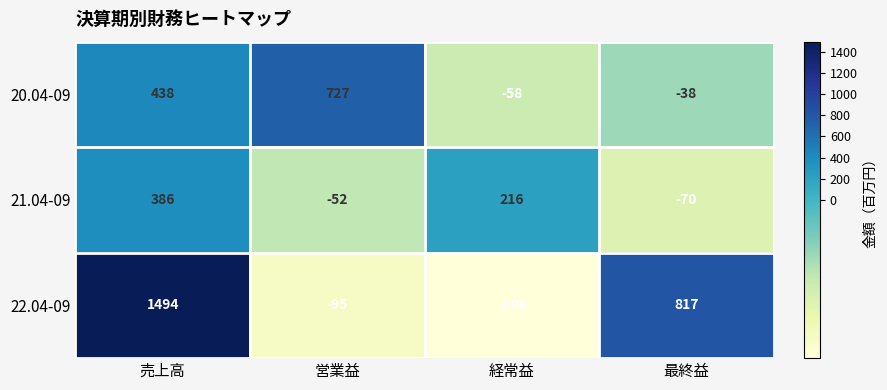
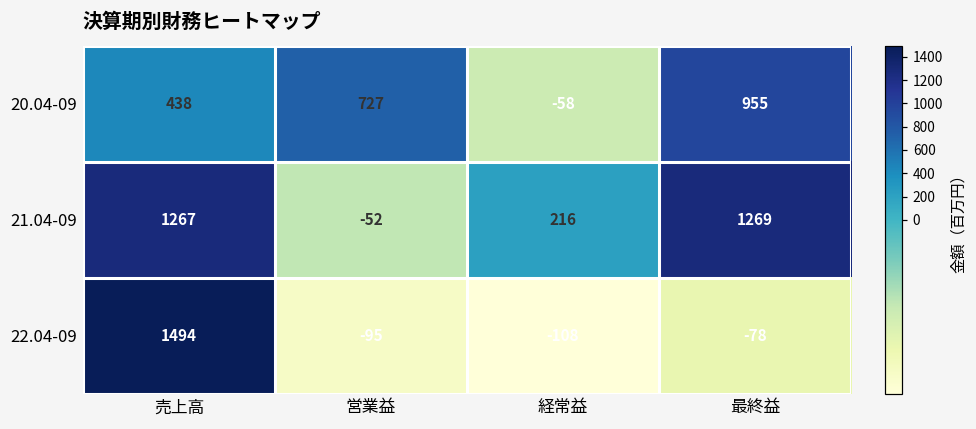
20.04-09, 最終益: -38 -> 955
21.04-09, 売上高: 386 -> 1267
21.04-09, 最終益: -70 -> 1269
22.04-09, 最終益: 817 -> -78
